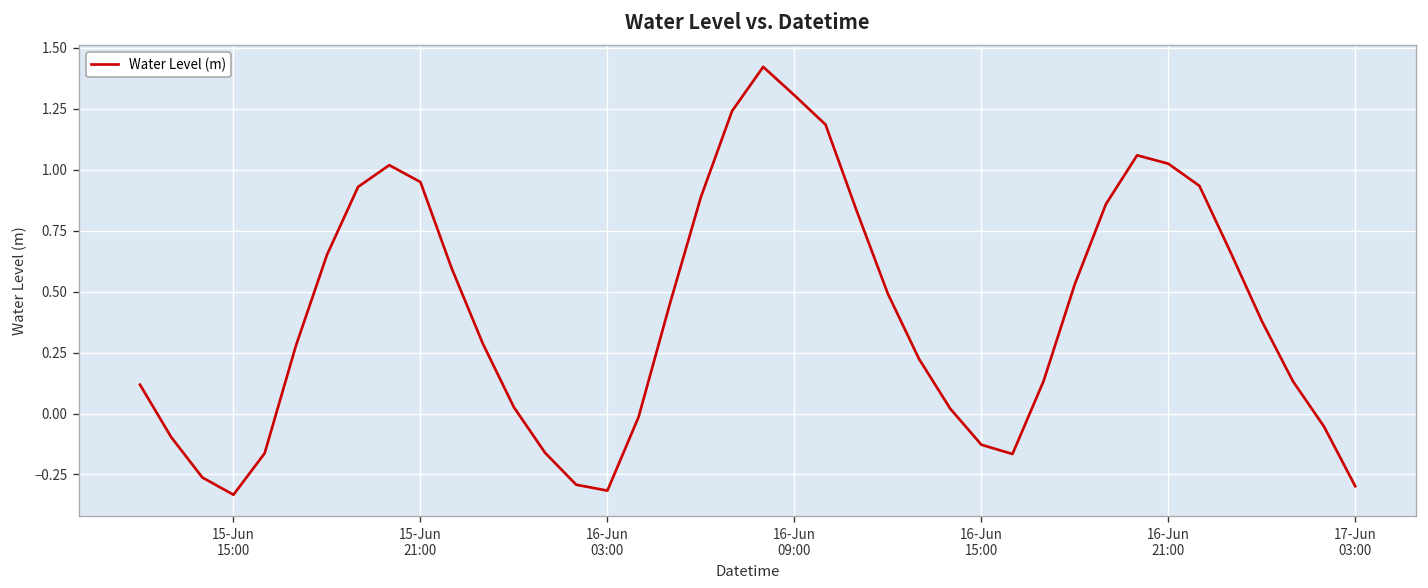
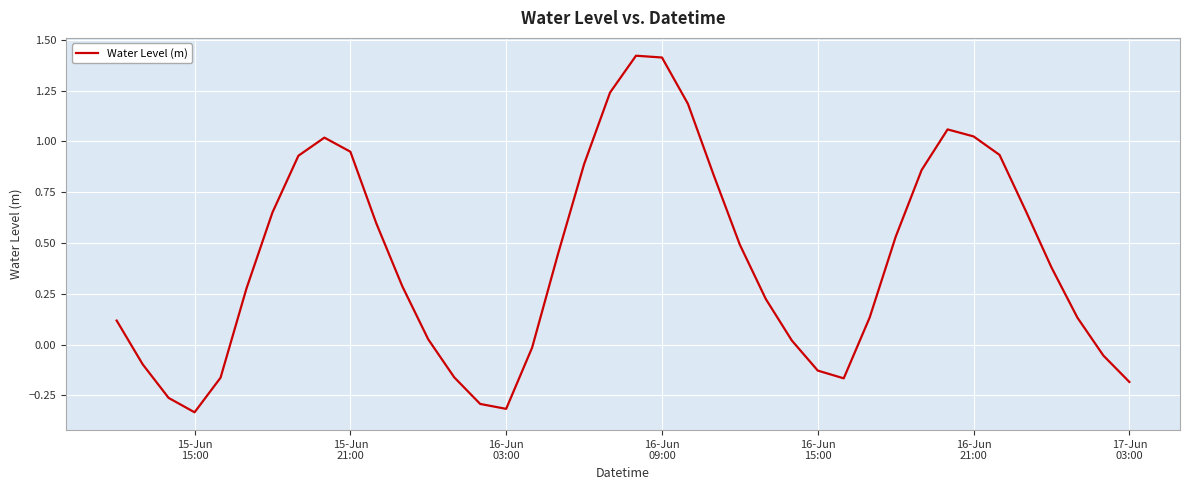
16-Jun 09:00: 1.31 -> 1.41
17-Jun 03:00: -0.30 -> -0.18
